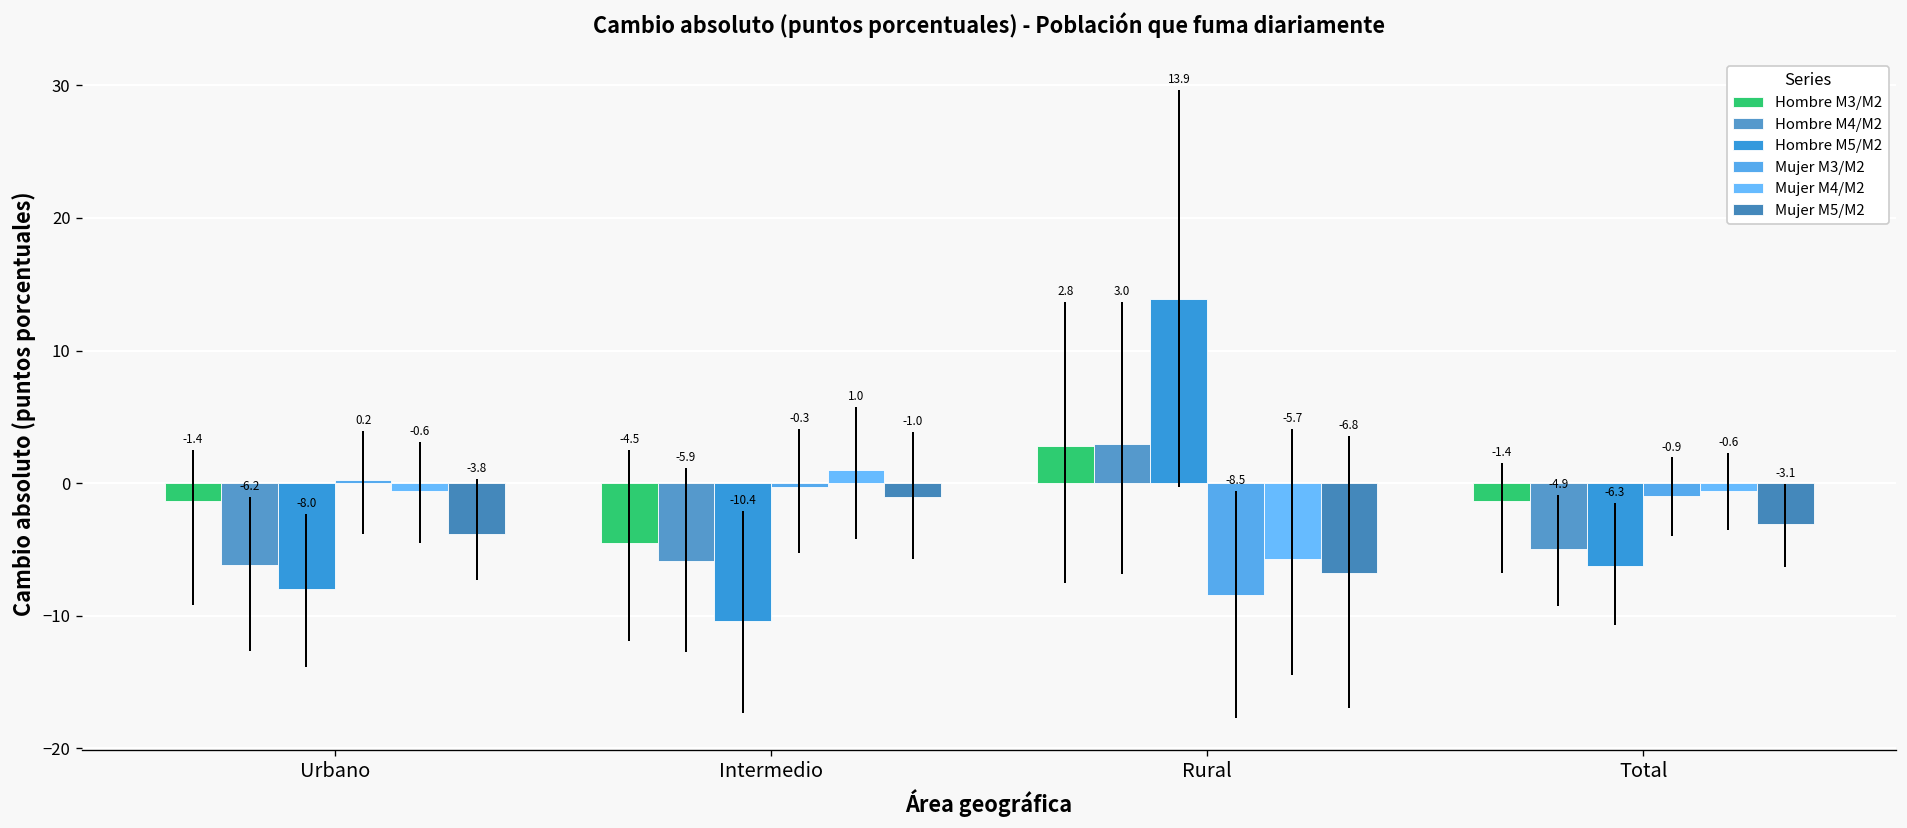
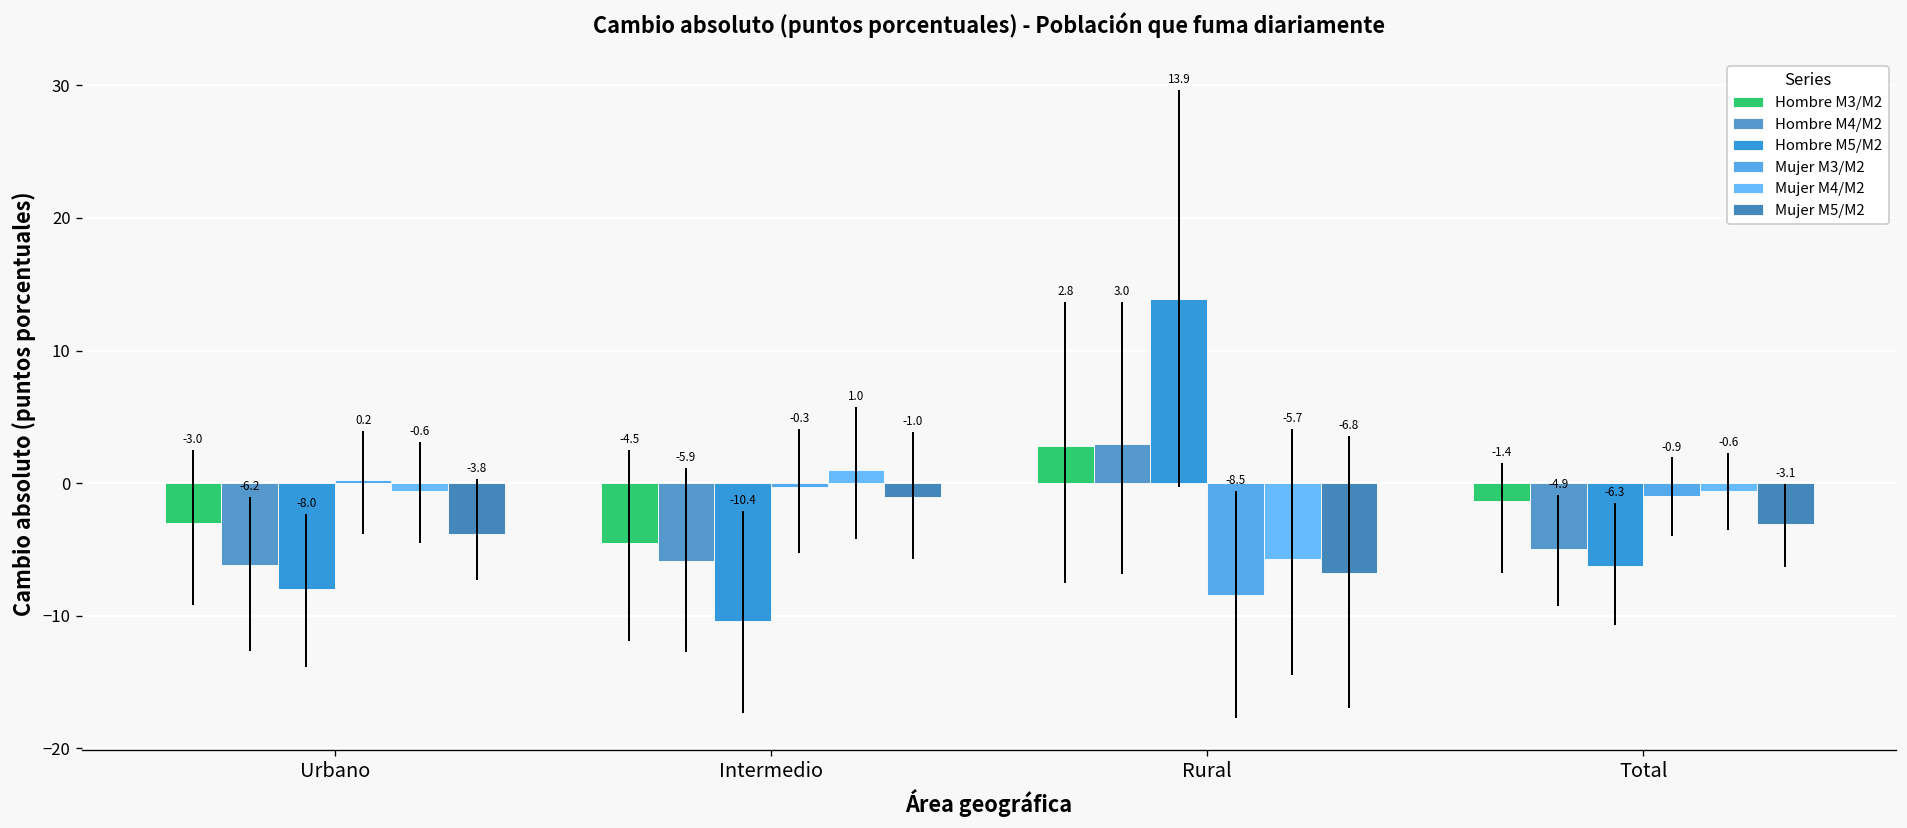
Hombre M3/M2, Urbano: -1.4 -> -3.0
